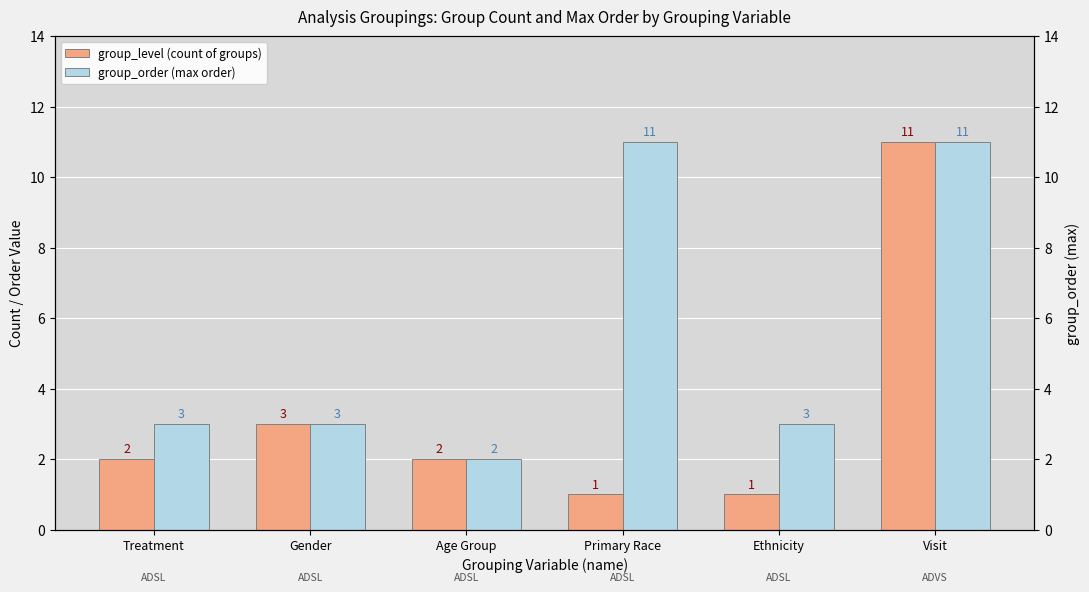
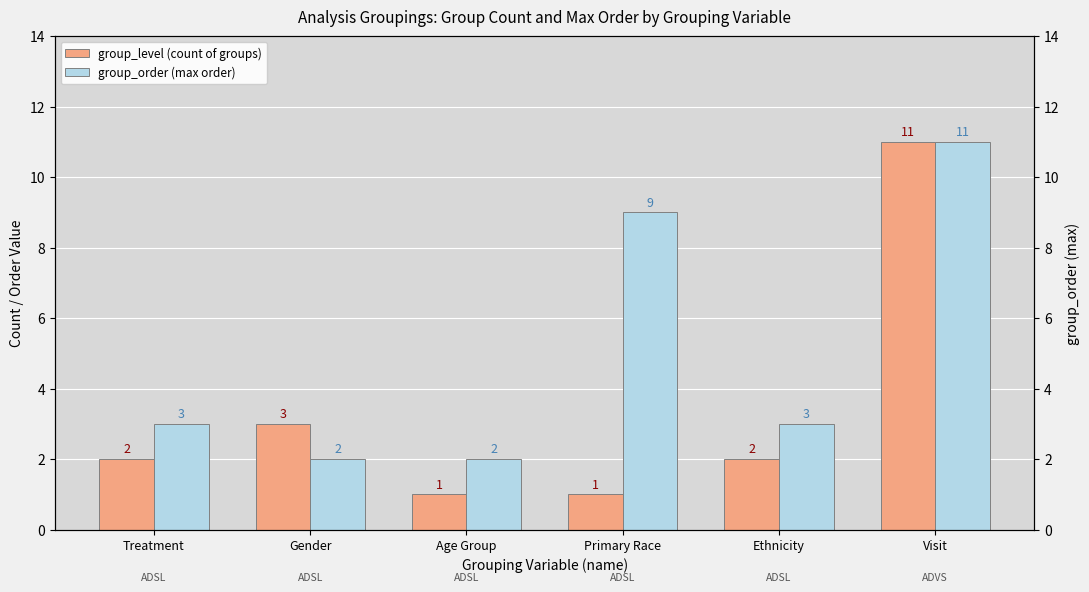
group_order (max order), Gender: 3 -> 2
group_level (count of groups), Age Group: 2 -> 1
group_order (max order), Primary Race: 11 -> 9
group_level (count of groups), Ethnicity: 1 -> 2
